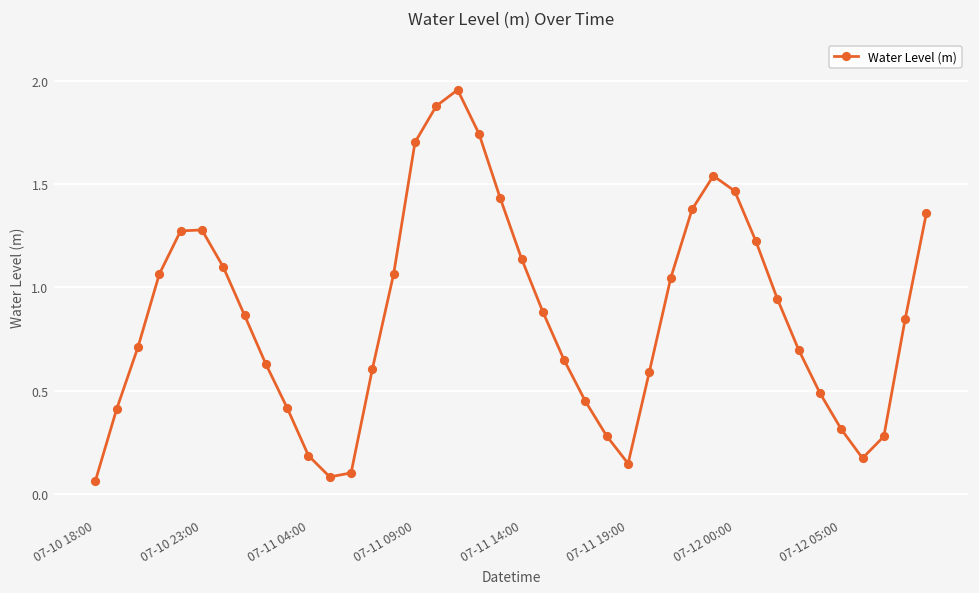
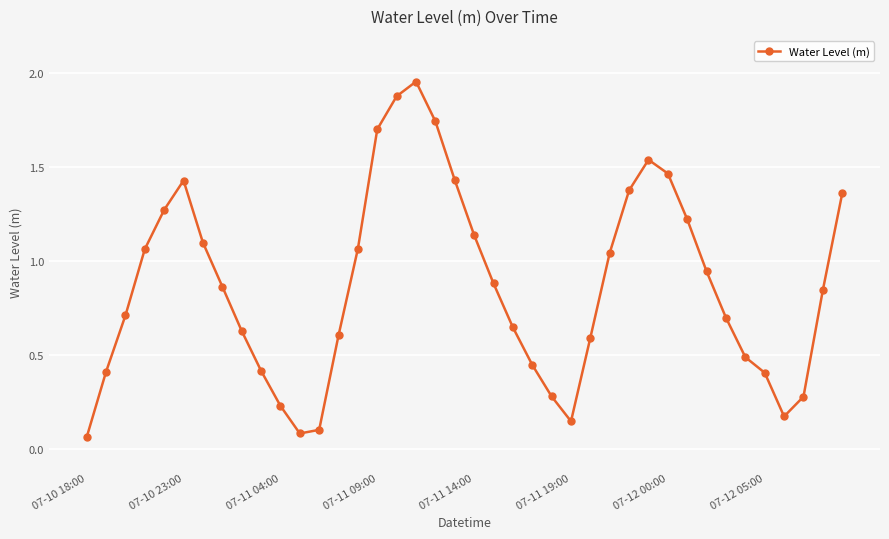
07-10 23:00: 1.28 -> 1.43
07-11 04:00: 0.19 -> 0.23
07-12 05:00: 0.31 -> 0.41
